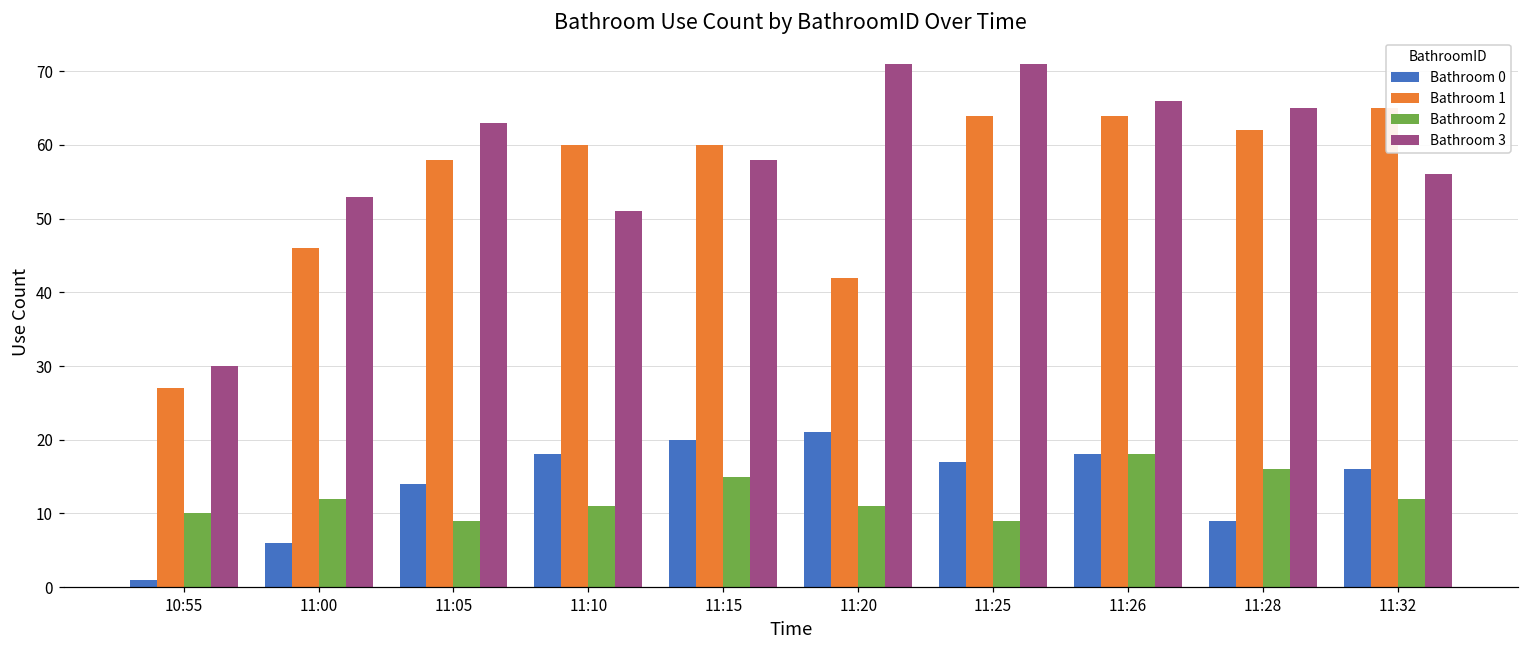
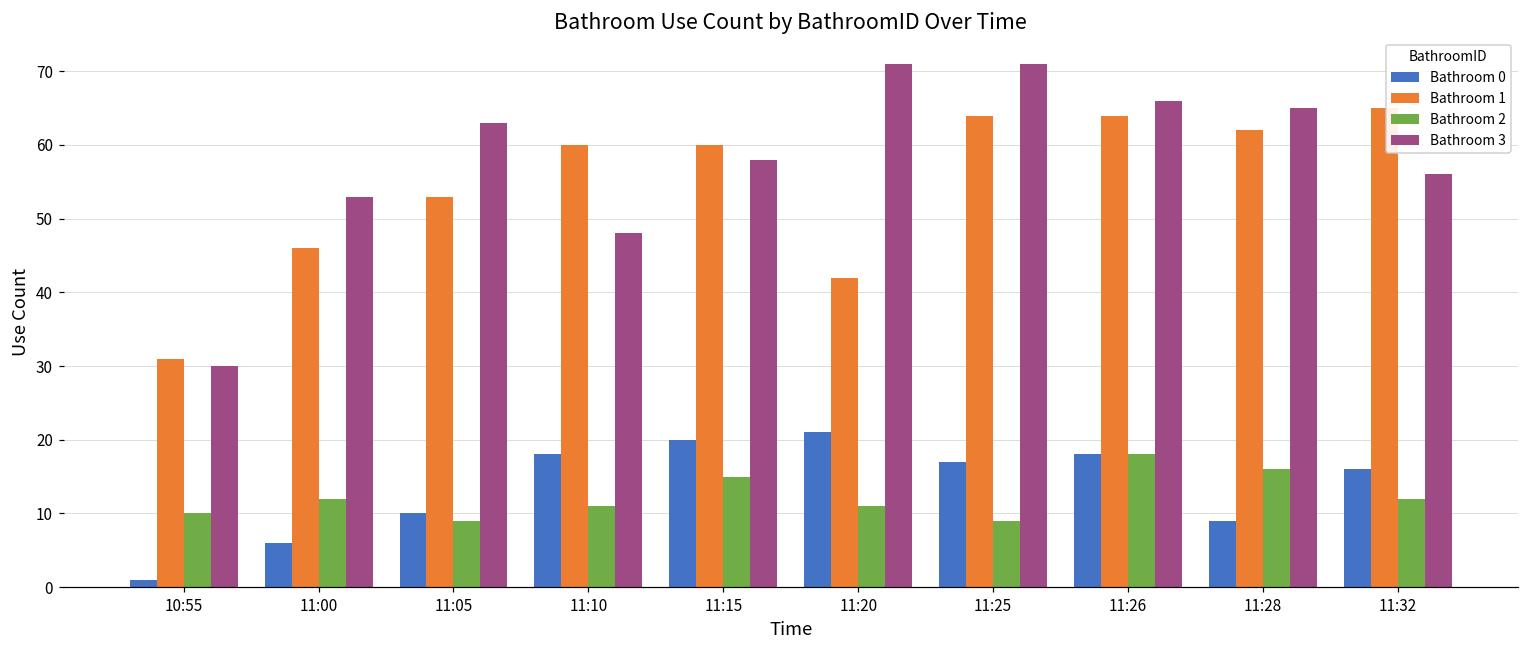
Bathroom 1, 10:55: 27 -> 31
Bathroom 0, 11:05: 14 -> 10
Bathroom 1, 11:05: 58 -> 53
Bathroom 3, 11:10: 51 -> 48
